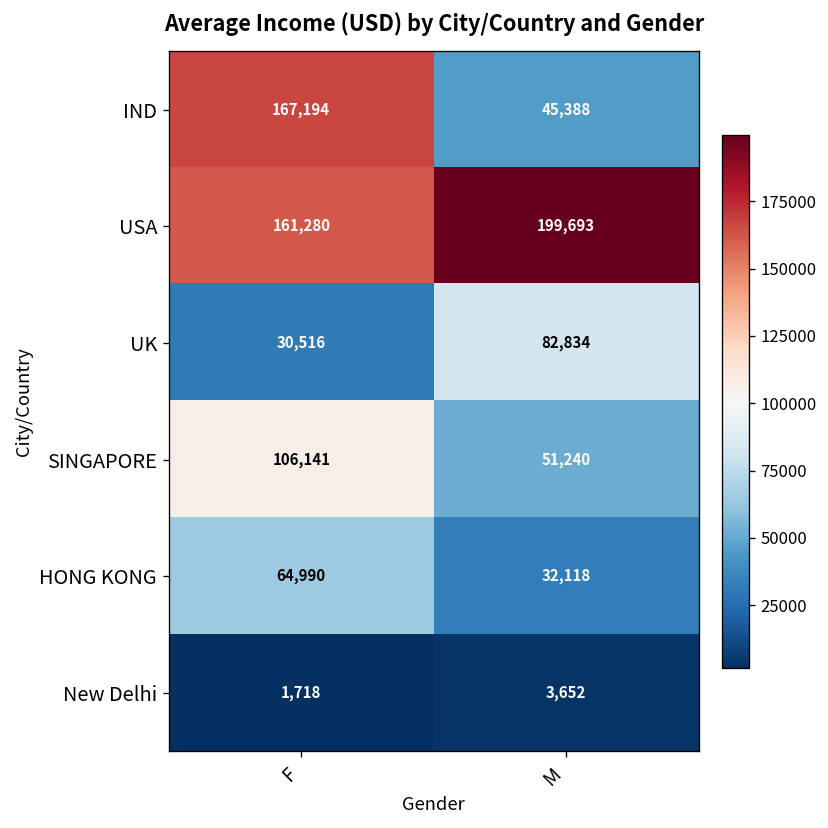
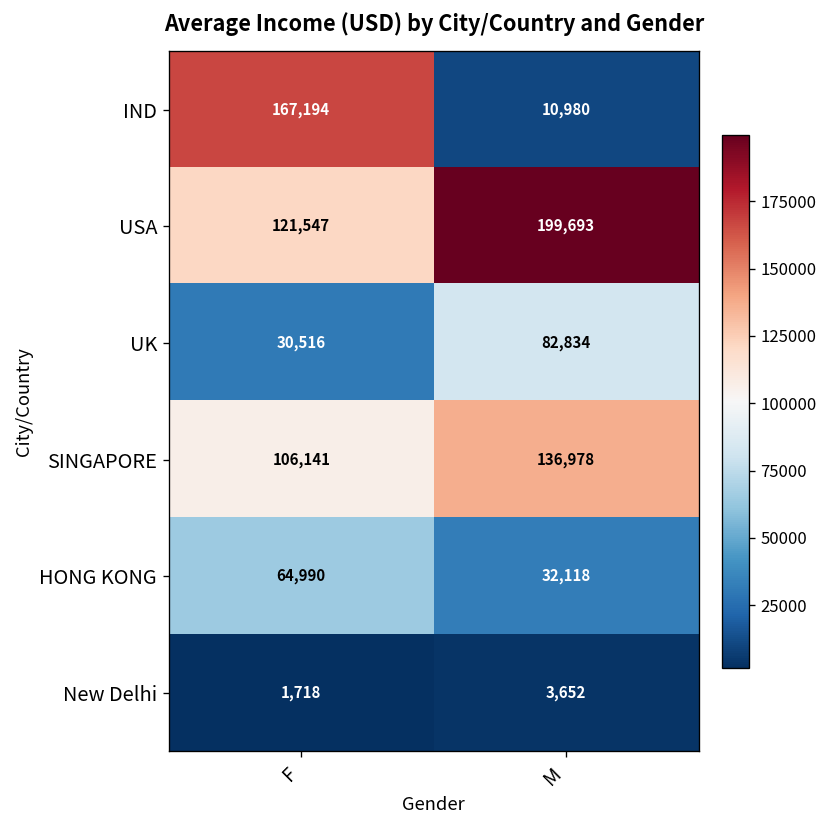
IND, M: 45,388 -> 10,980
USA, F: 161,280 -> 121,547
SINGAPORE, M: 51,240 -> 136,978
